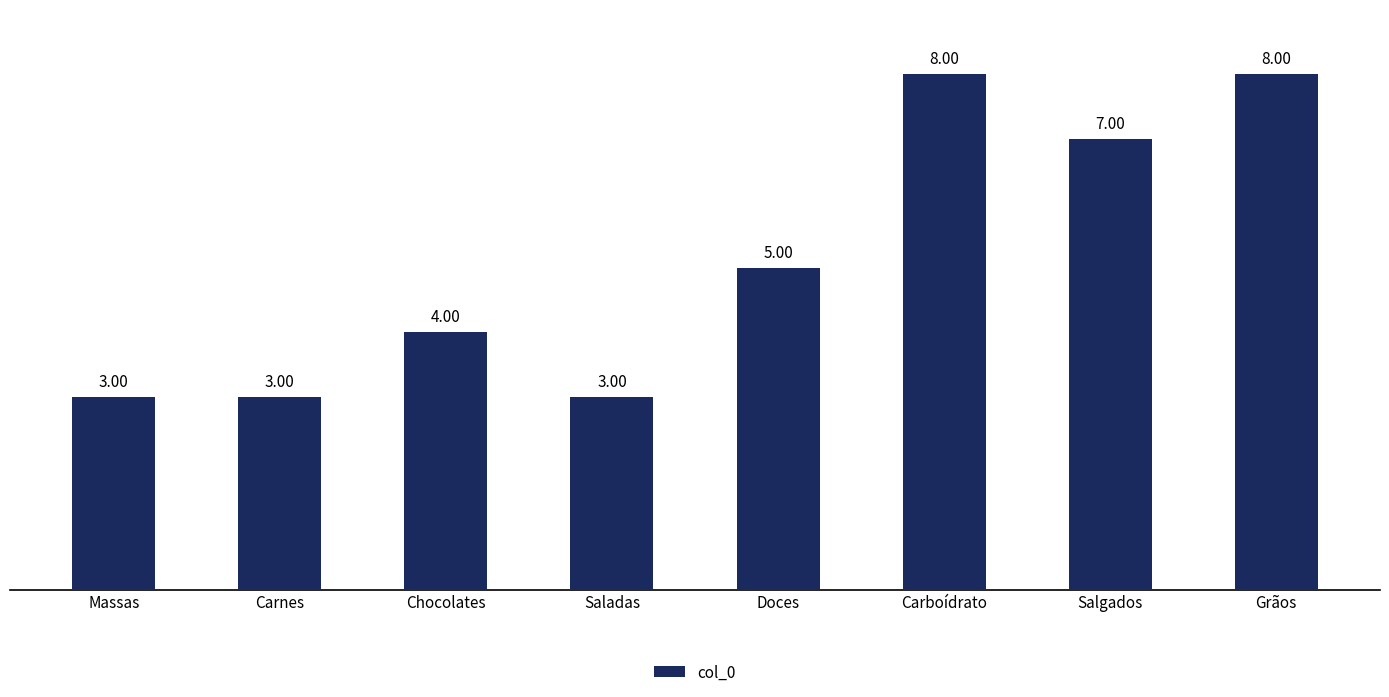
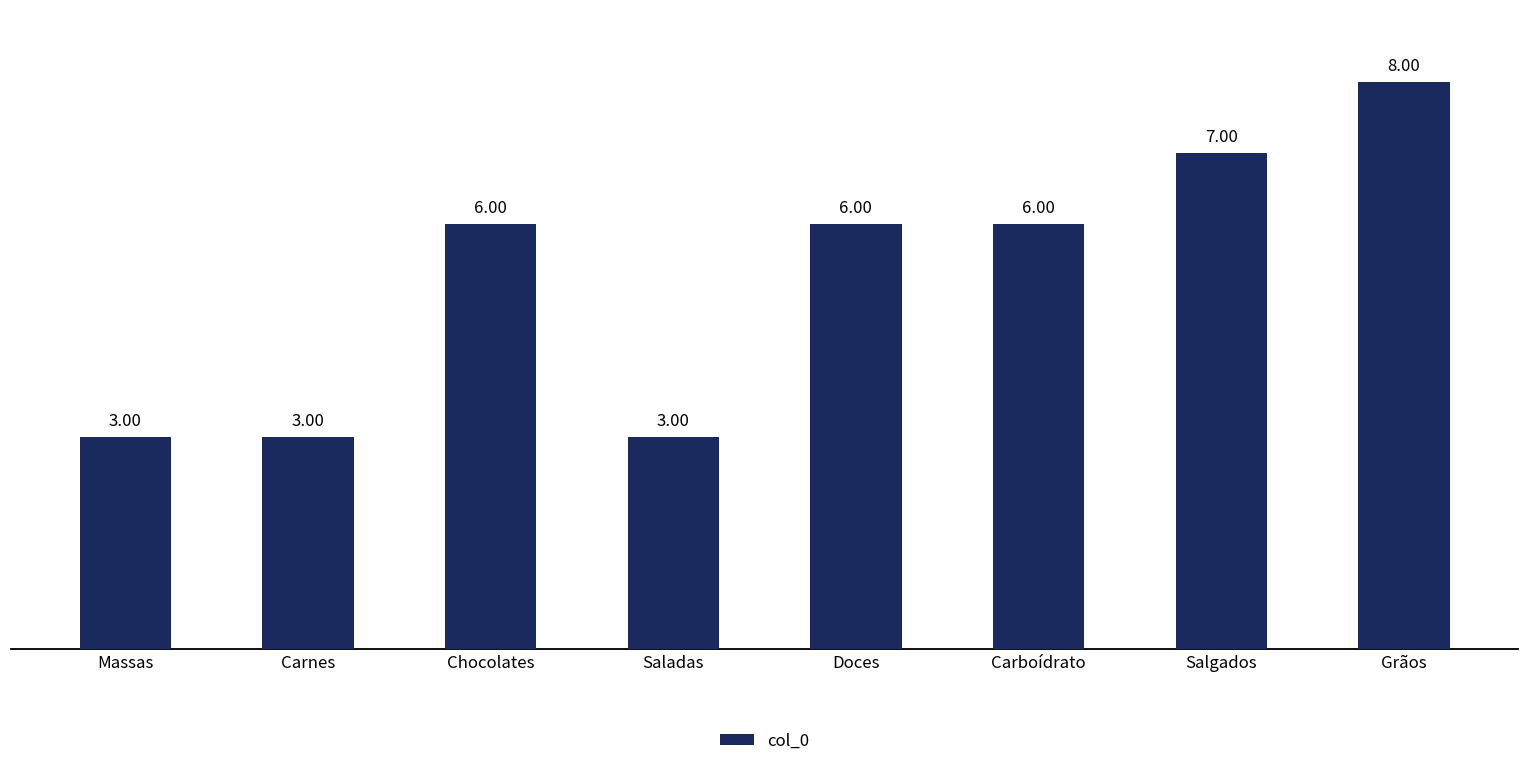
Chocolates: 4.00 -> 6.00
Doces: 5.00 -> 6.00
Carboídrato: 8.00 -> 6.00
